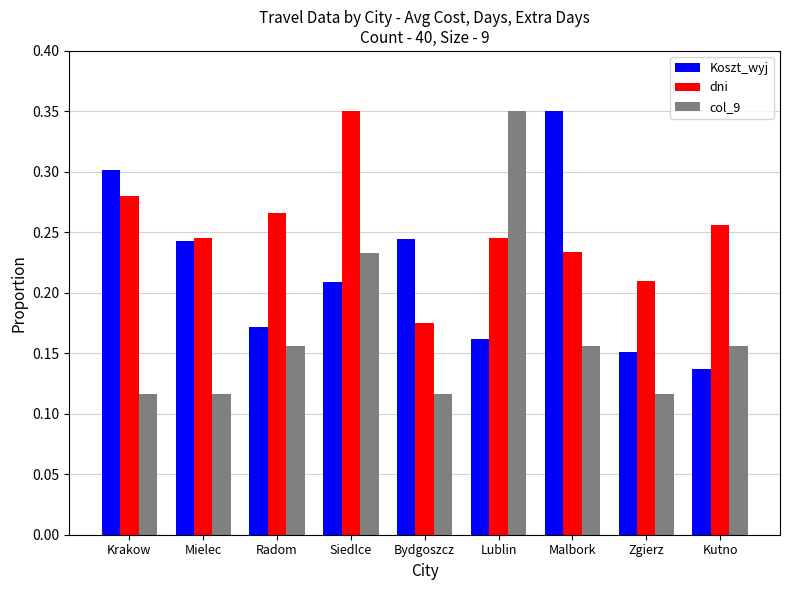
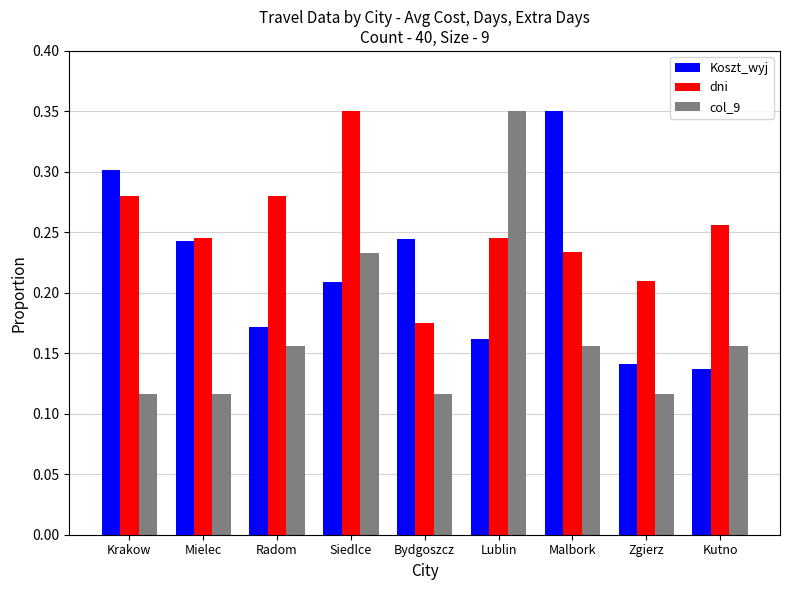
dni, Radom: 0.266 -> 0.280
Koszt_wyj, Zgierz: 0.151 -> 0.141
